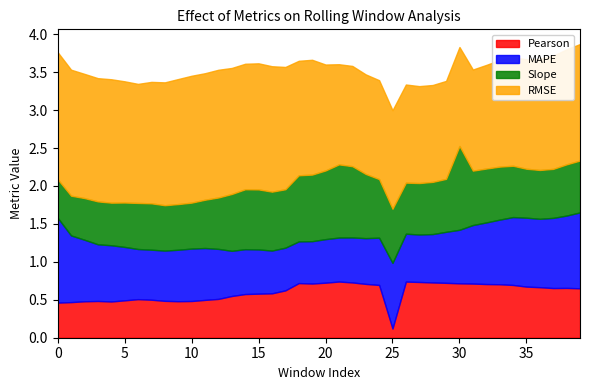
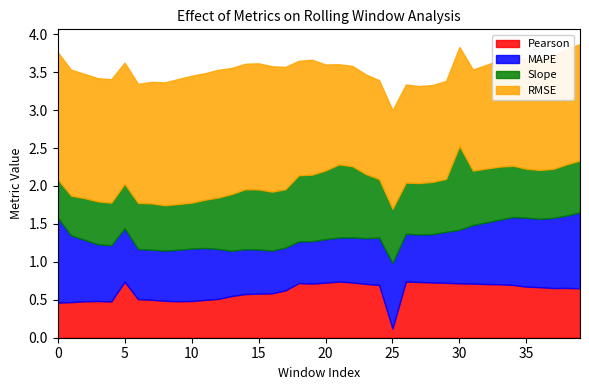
Pearson, 5: 0.5 -> 0.7
